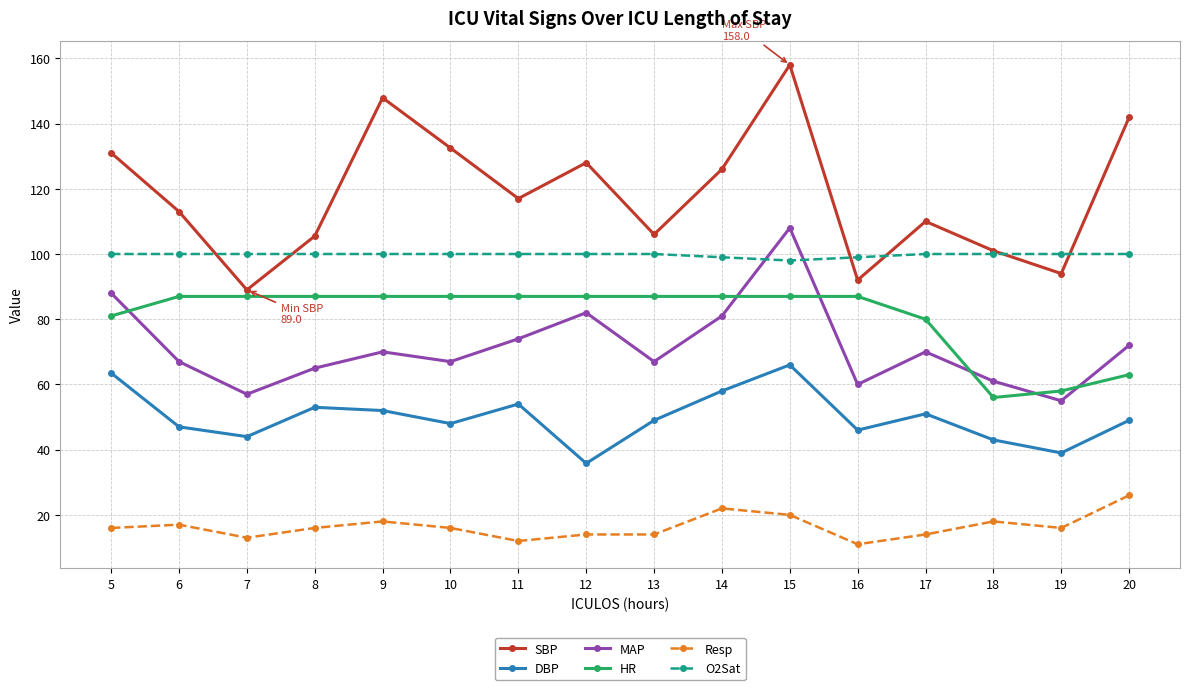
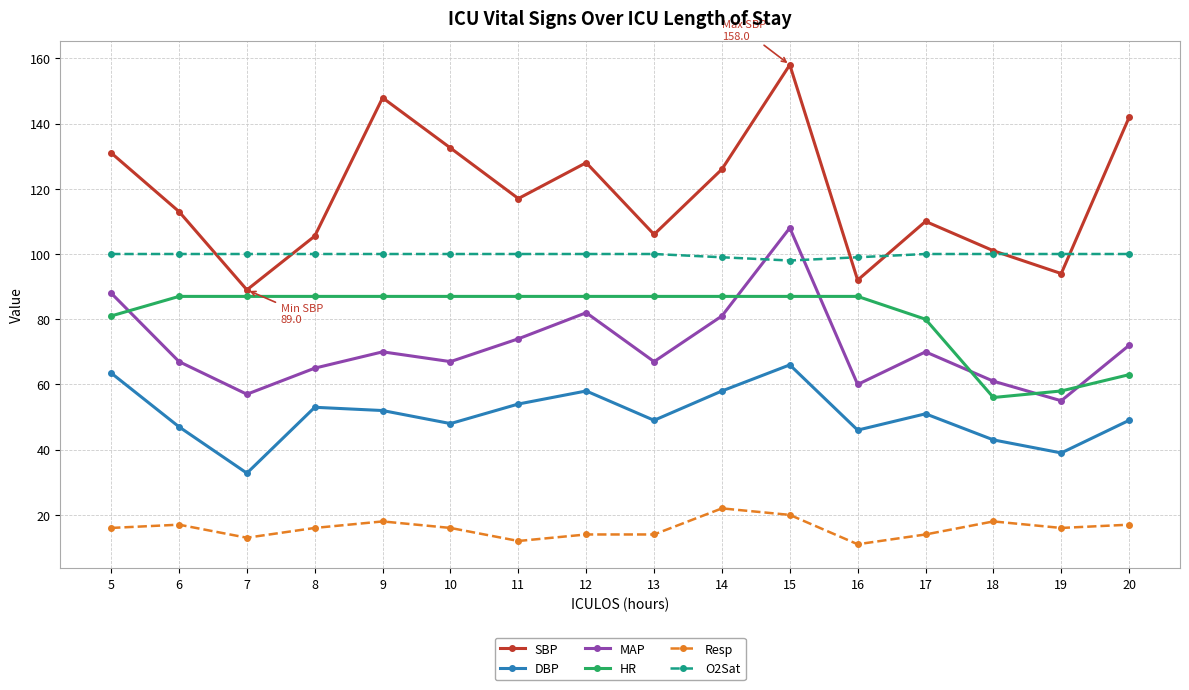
DBP, 7: 44 -> 33
DBP, 12: 36 -> 58
Resp, 20: 26 -> 17
